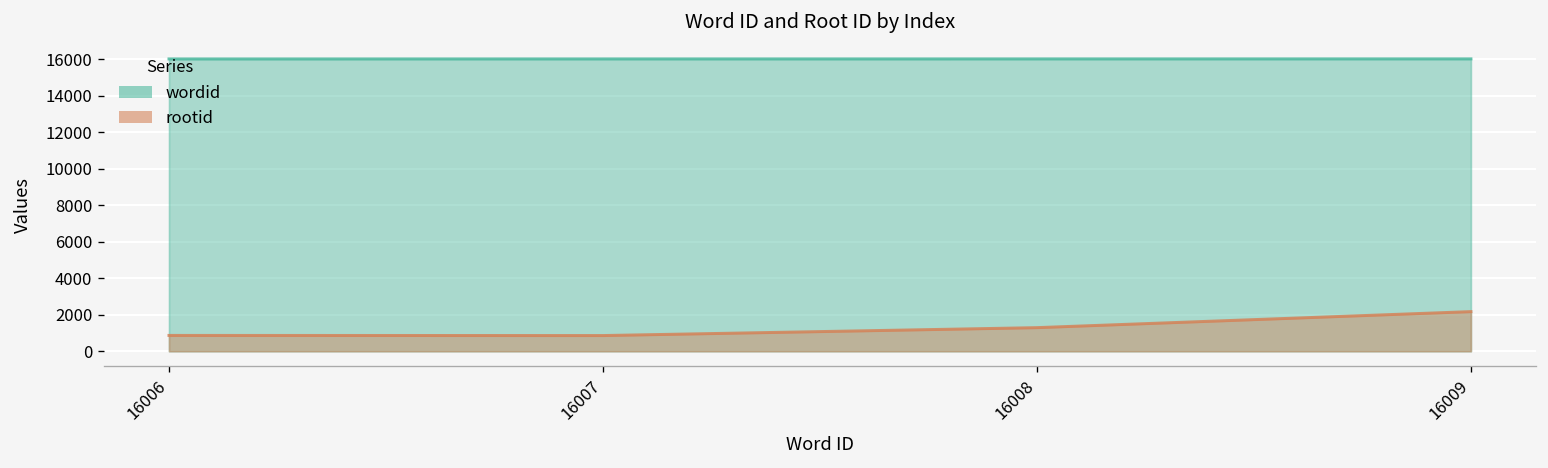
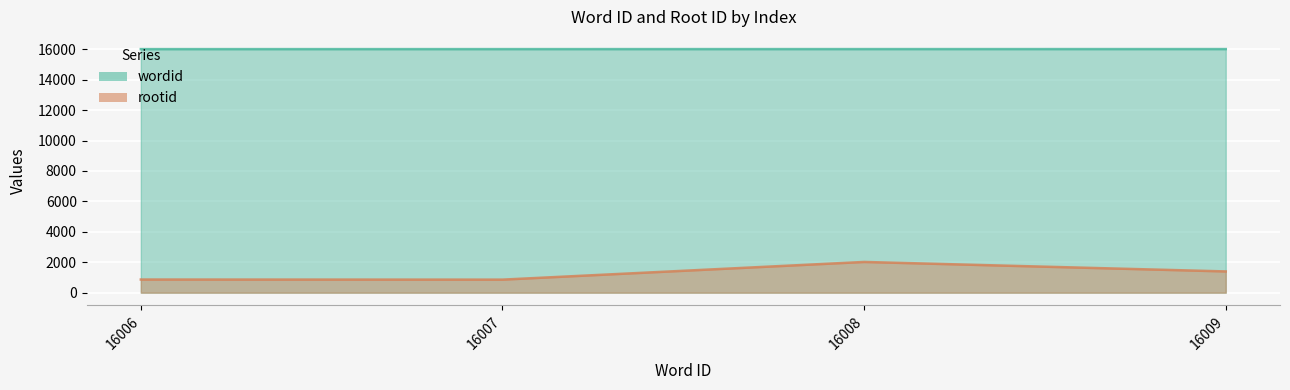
rootid, 16008: 1300 -> 2000
rootid, 16009: 2200 -> 1400
